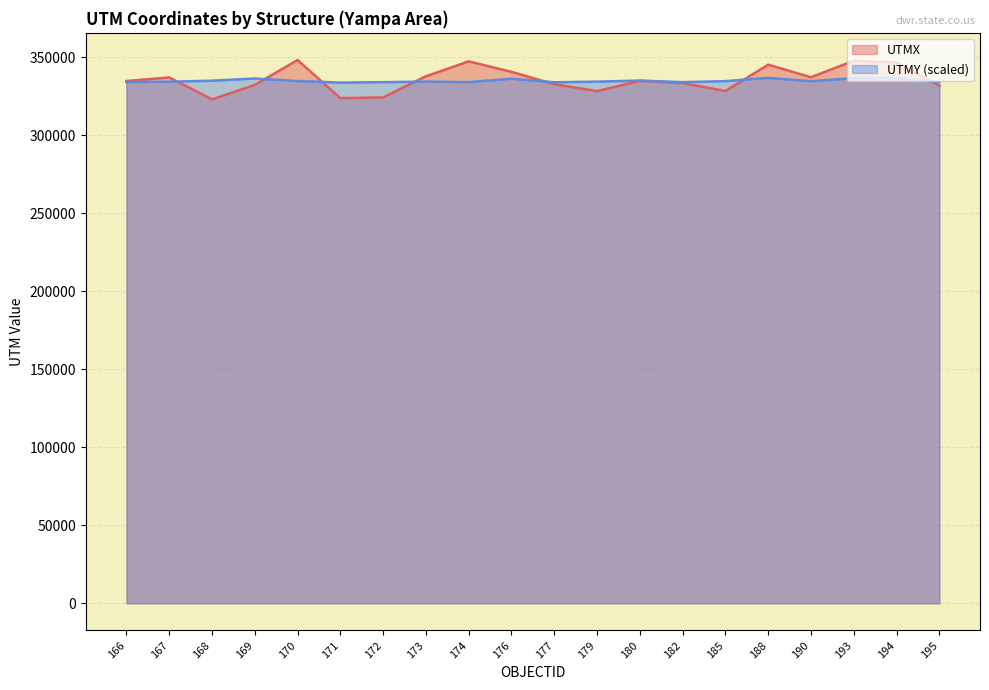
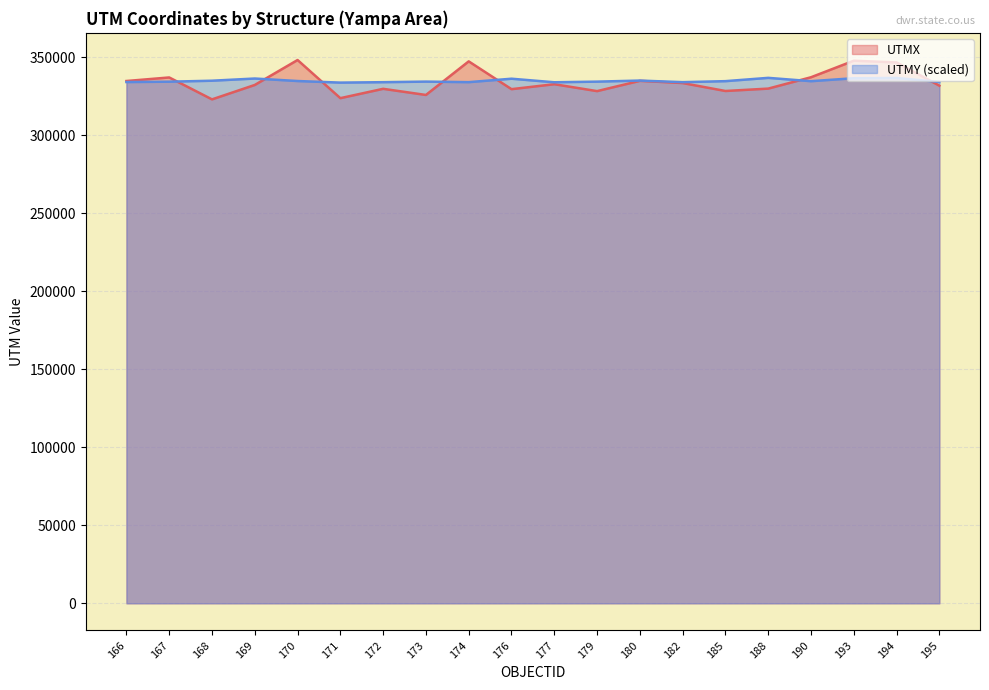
UTMX, 172: 324000 -> 330000
UTMX, 173: 338000 -> 326000
UTMX, 176: 341000 -> 329000
UTMX, 188: 345000 -> 330000
